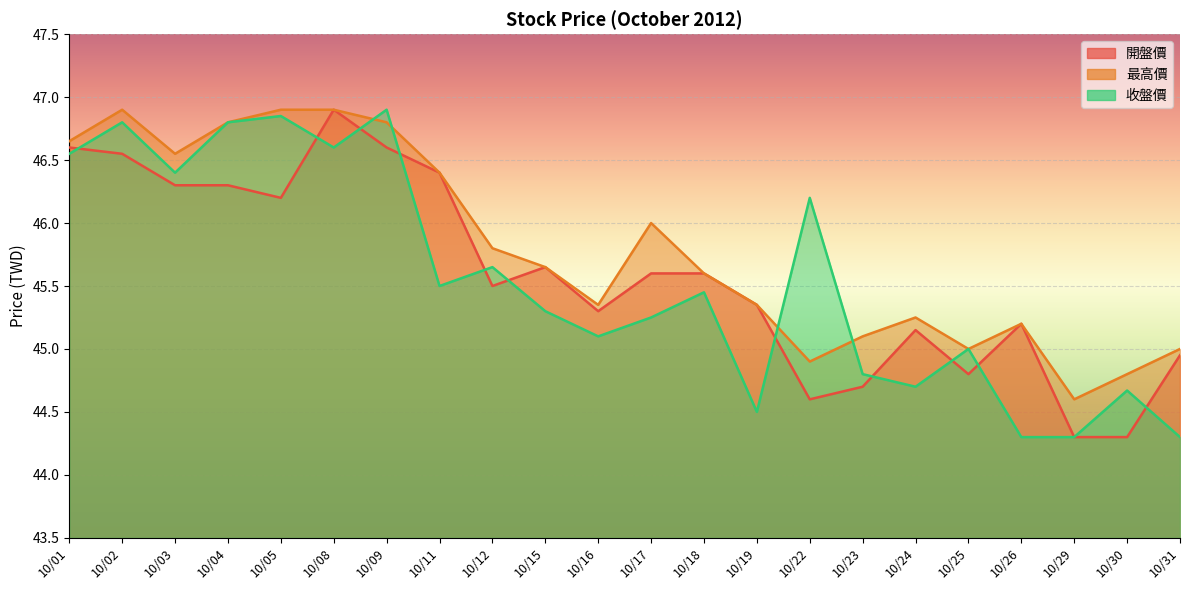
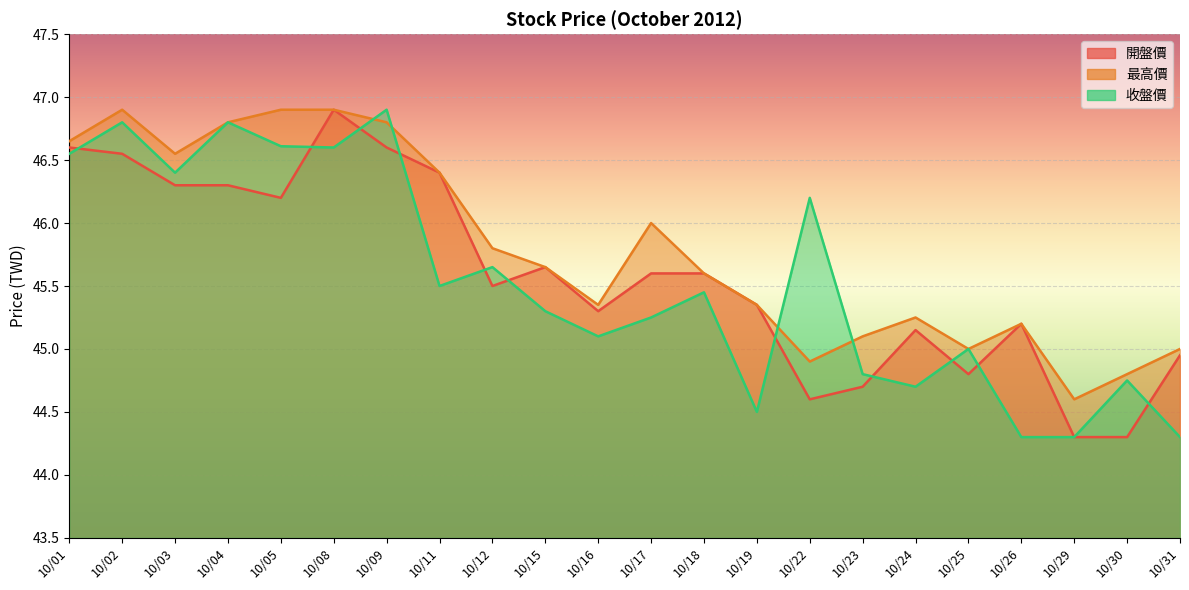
收盤價, 10/05: 46.85 -> 46.61
收盤價, 10/30: 44.67 -> 44.75
